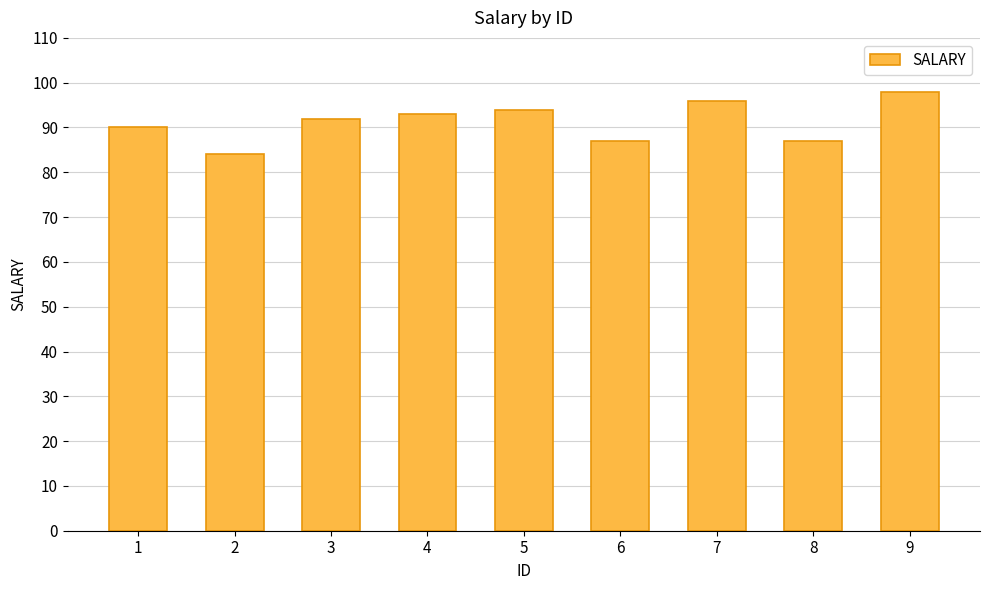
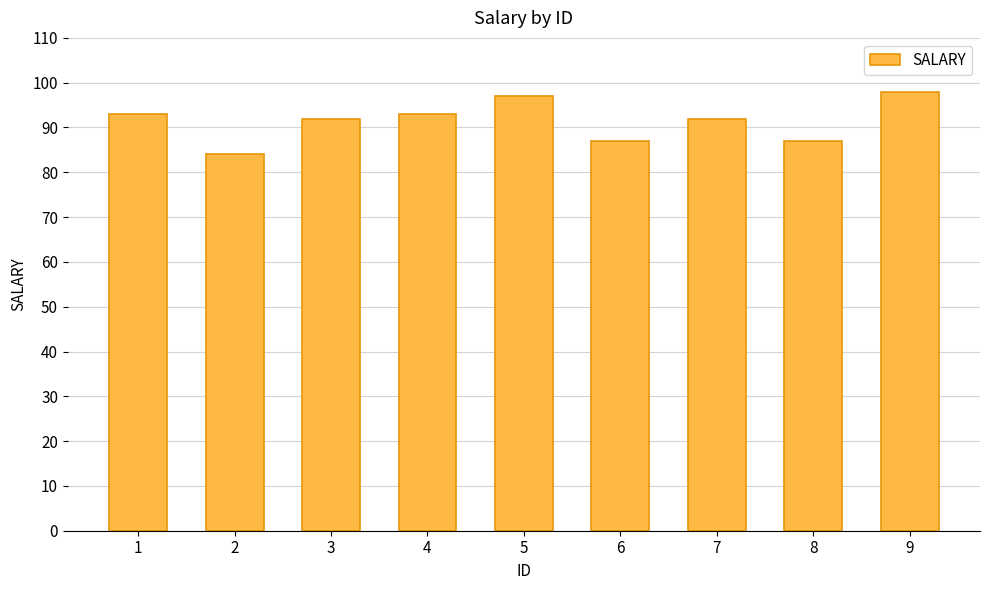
1: 90 -> 93
5: 94 -> 97
7: 96 -> 92
